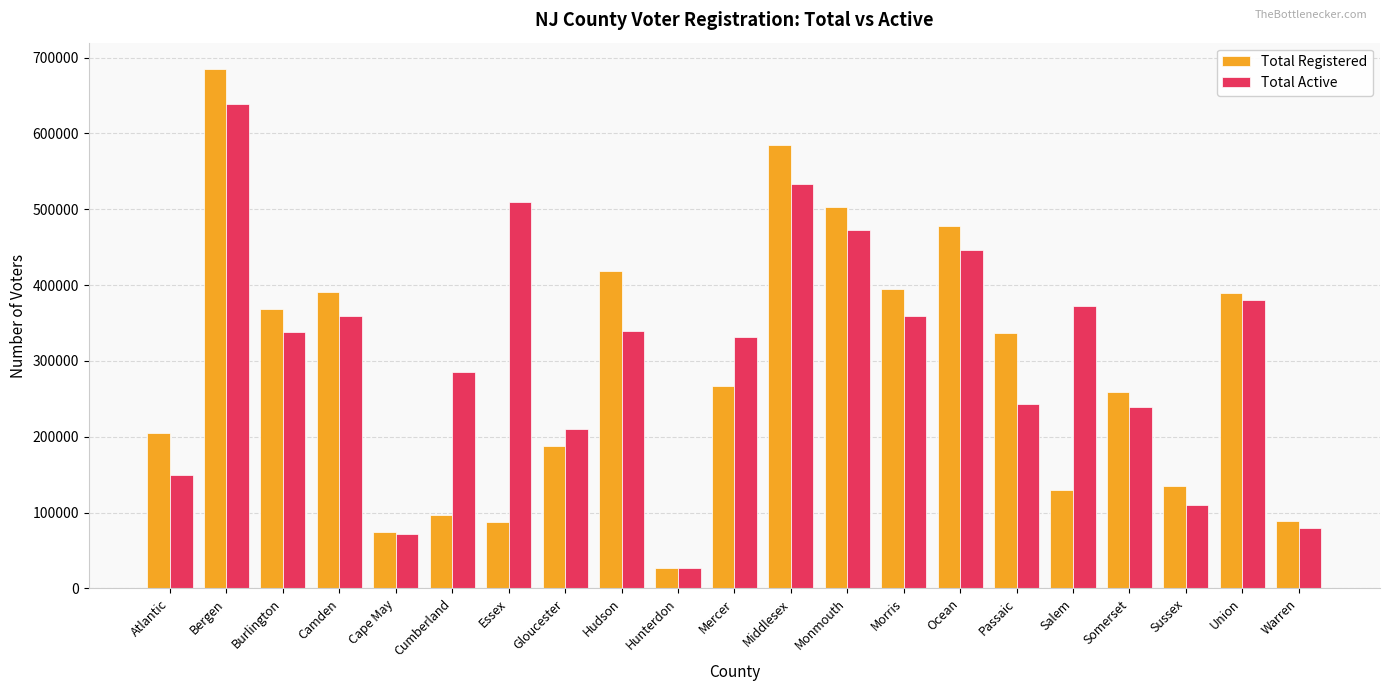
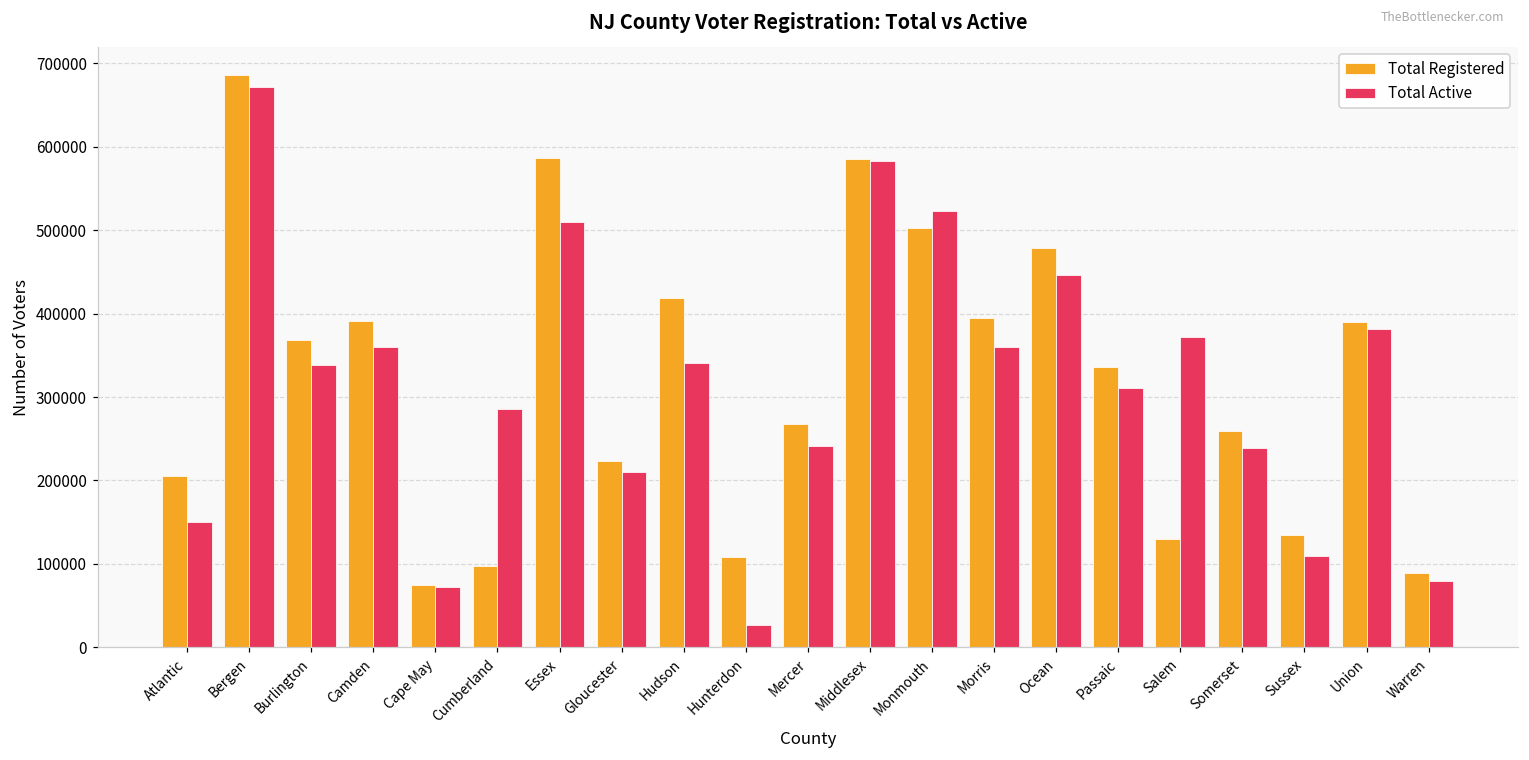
Total Active, Bergen: 640000 -> 670000
Total Registered, Essex: 90000 -> 590000
Total Registered, Gloucester: 190000 -> 220000
Total Registered, Hunterdon: 30000 -> 110000
Total Active, Mercer: 330000 -> 240000
Total Active, Middlesex: 530000 -> 580000
Total Active, Monmouth: 470000 -> 520000
Total Active, Passaic: 240000 -> 310000
